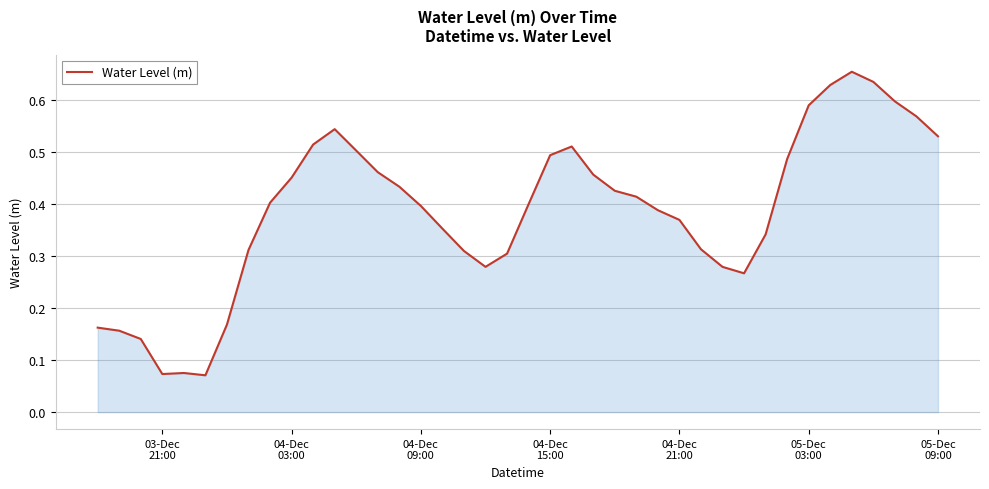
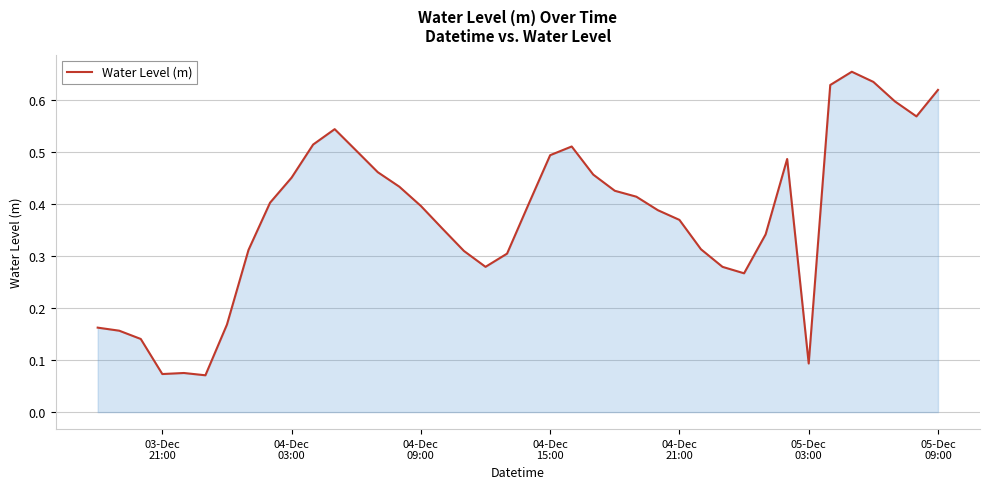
05-Dec 03:00: 0.59 -> 0.09
05-Dec 09:00: 0.53 -> 0.62
